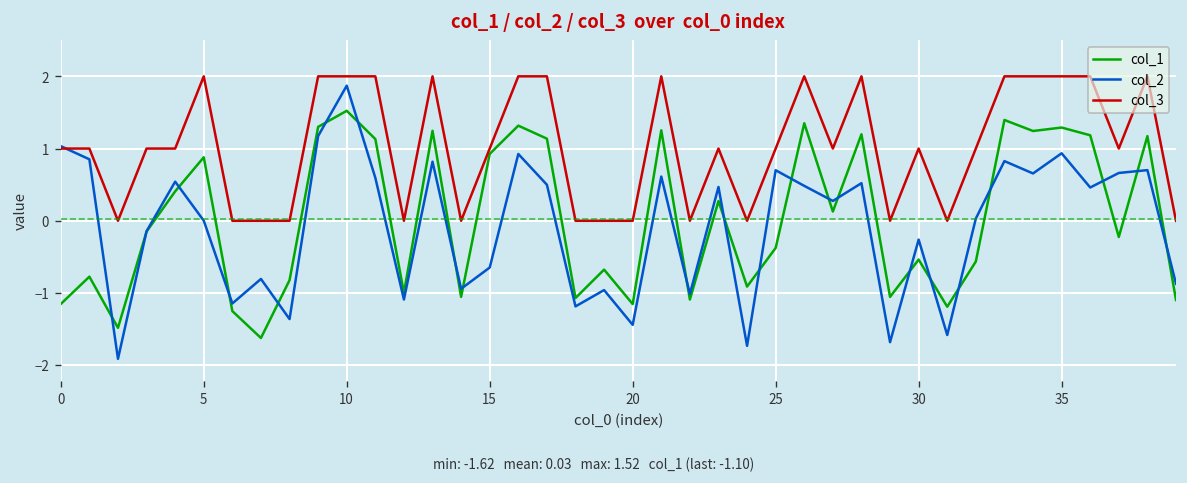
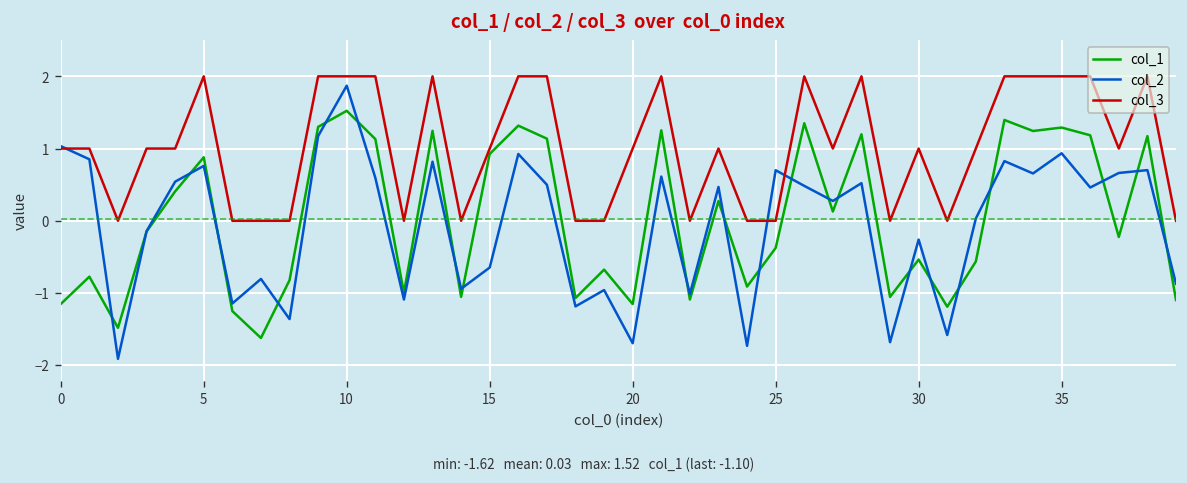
col_2, 5: 0.0 -> 0.8
col_2, 20: -1.4 -> -1.7
col_3, 20: 0 -> 1
col_3, 25: 1 -> 0
